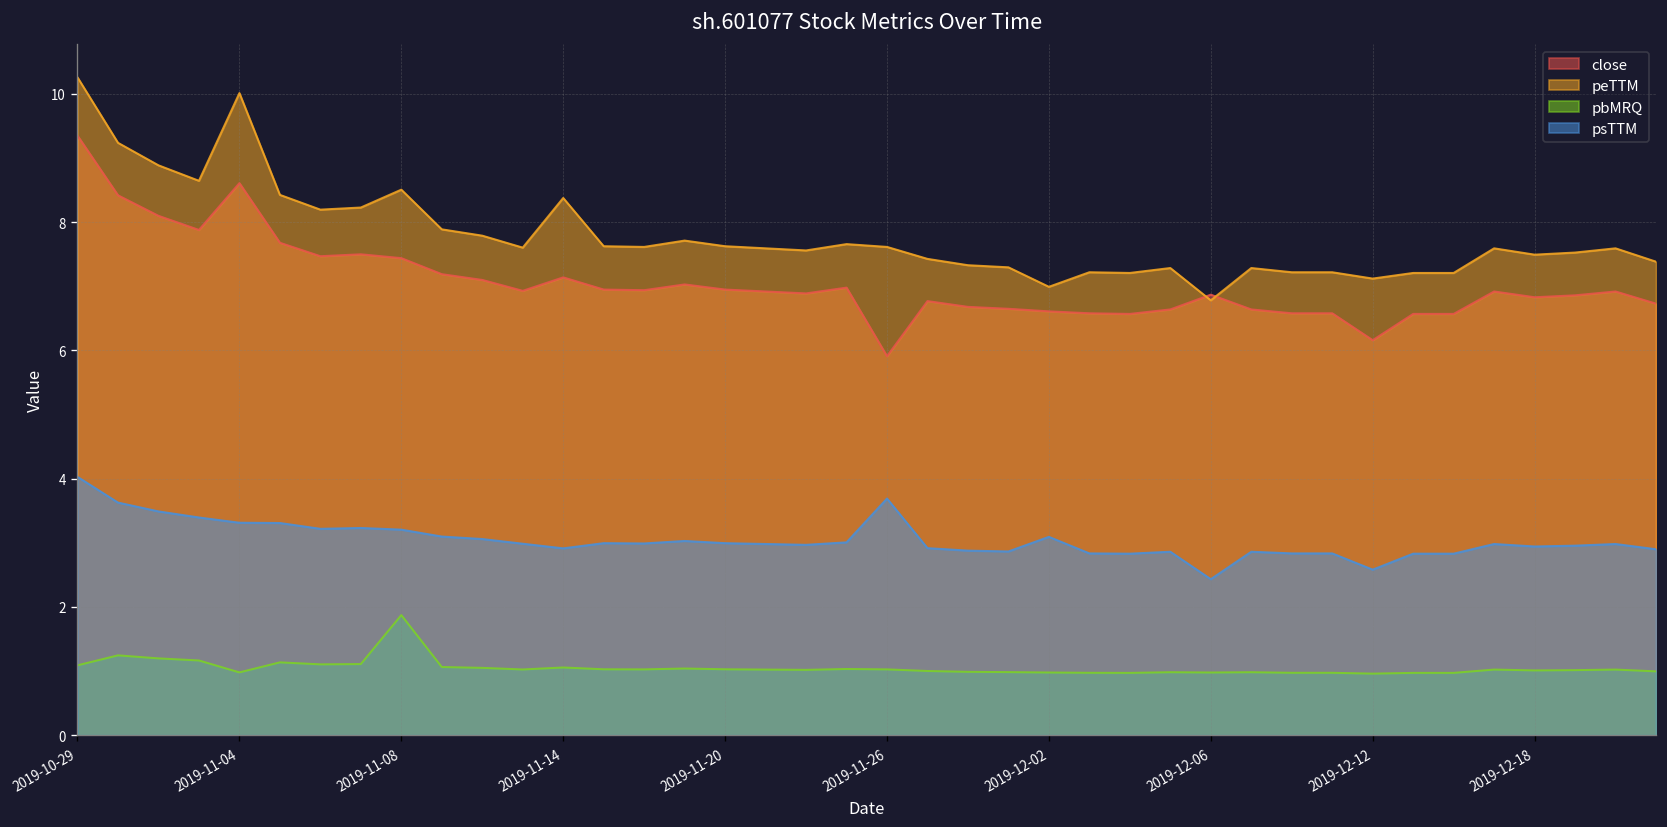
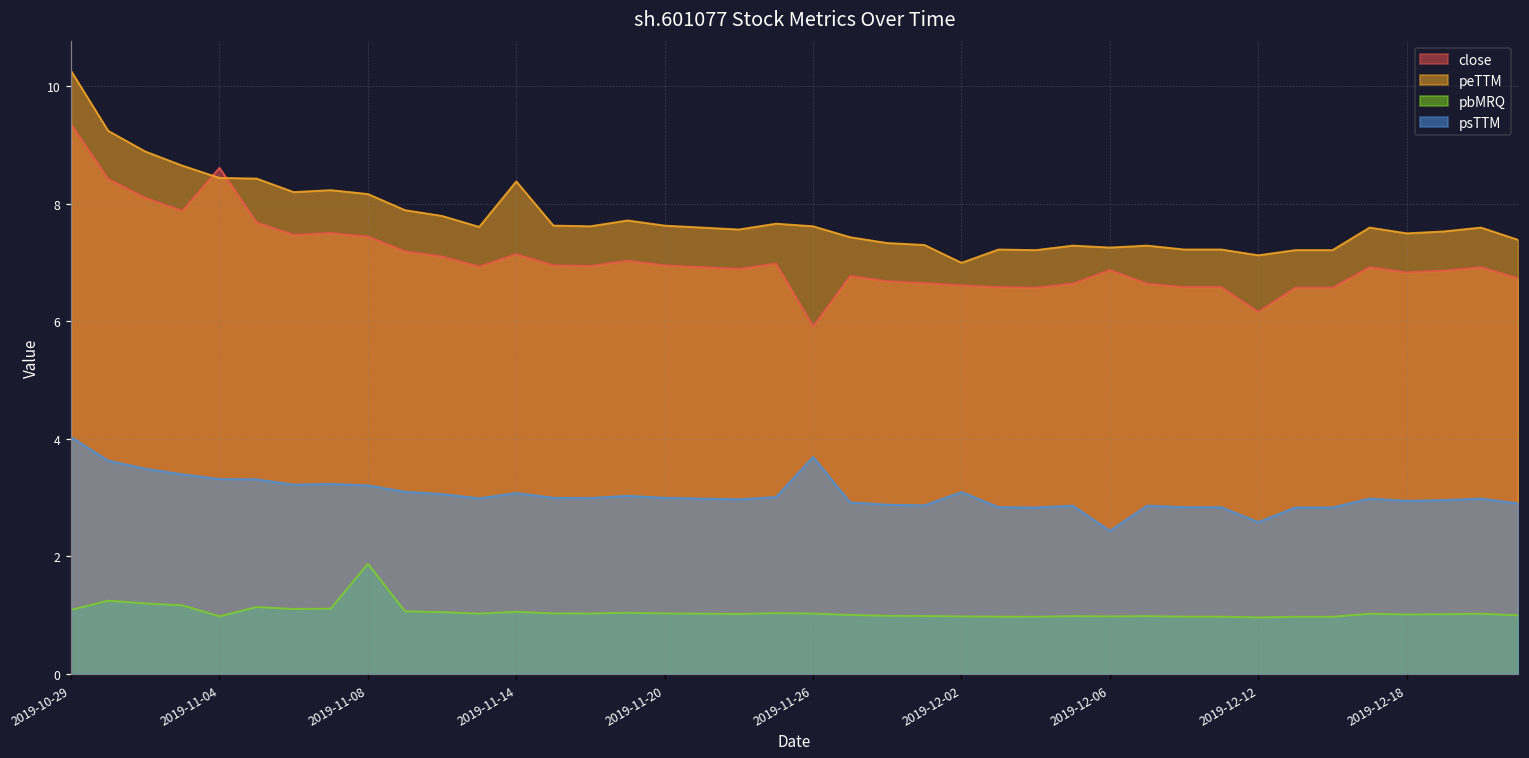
peTTM, 2019-11-04: 10.0 -> 8.4
peTTM, 2019-11-08: 8.5 -> 8.2
psTTM, 2019-11-14: 2.9 -> 3.1
peTTM, 2019-12-06: 6.8 -> 7.3
